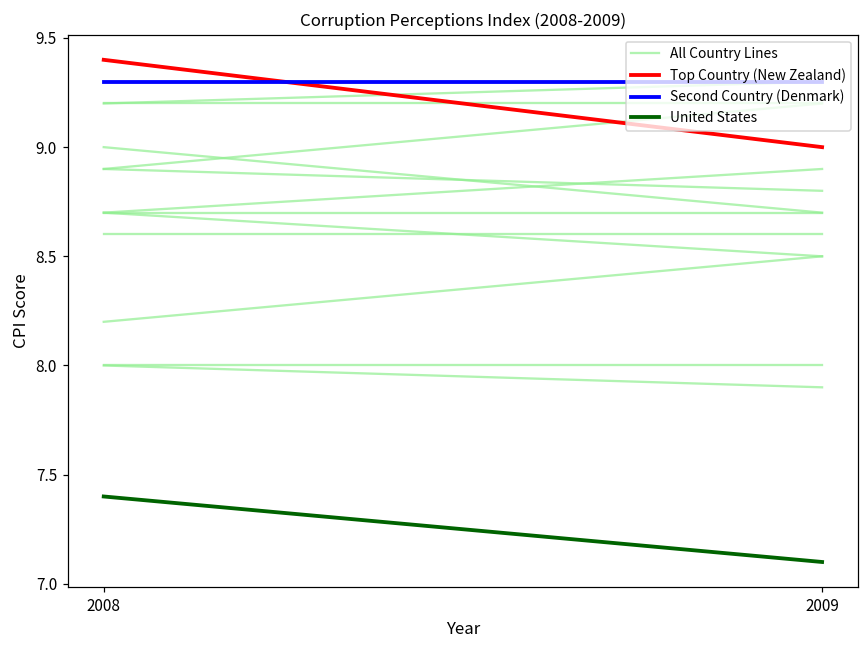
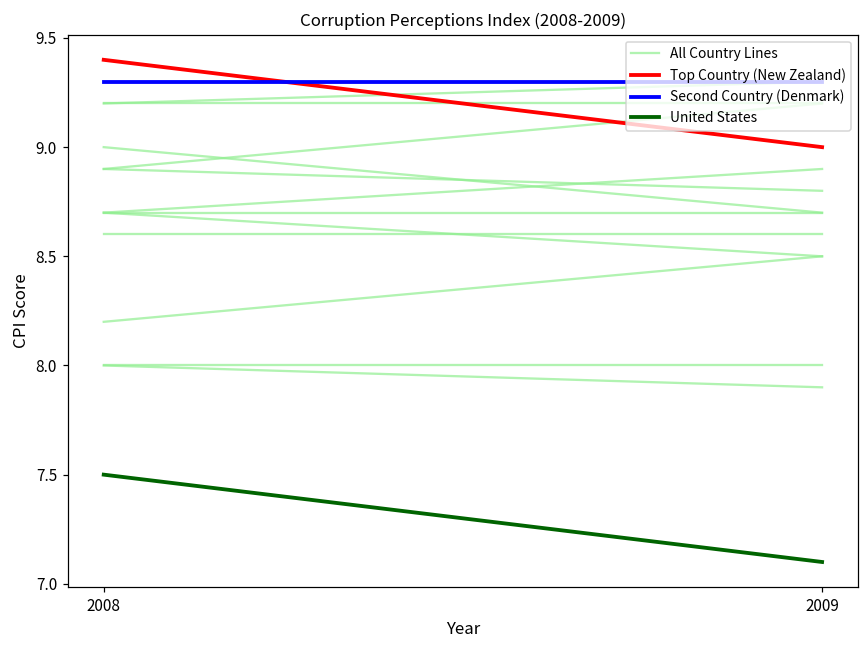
United States, 2008: 7.4 -> 7.5
